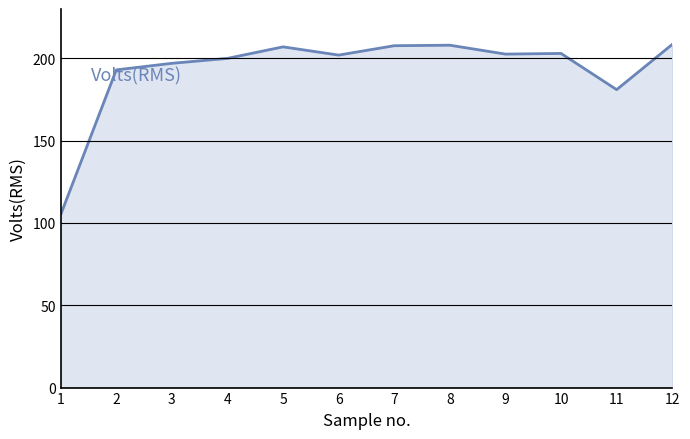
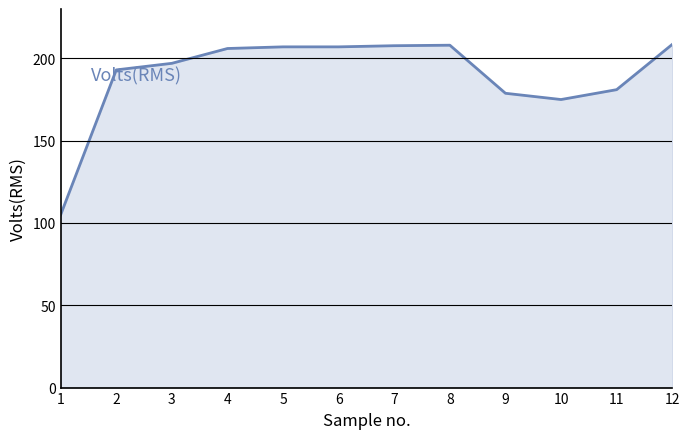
4: 200 -> 206
6: 202 -> 207
9: 203 -> 179
10: 203 -> 175
